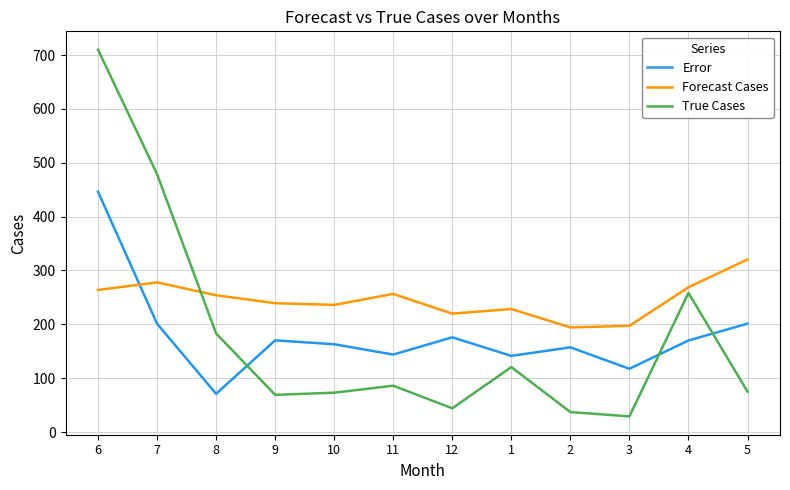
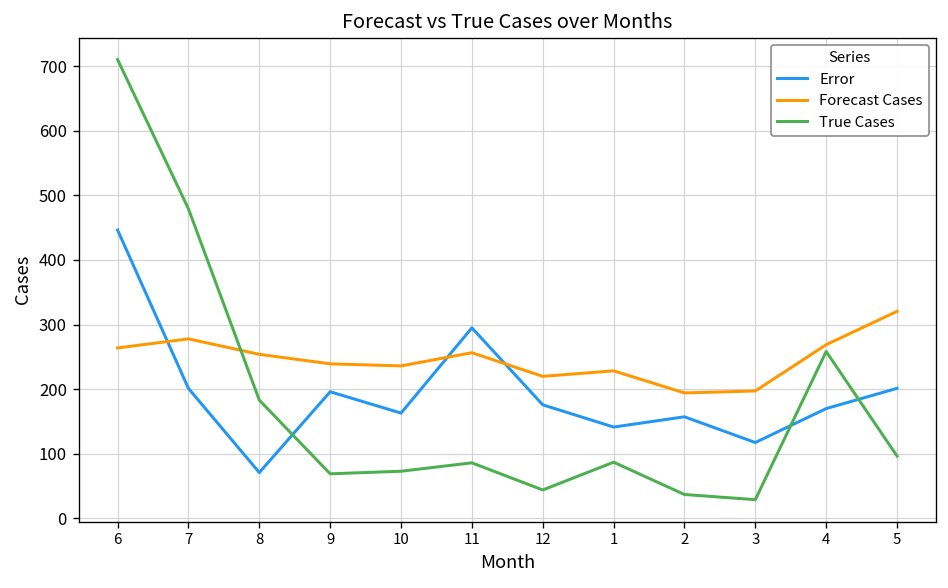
Error, 9: 170 -> 200
Error, 11: 140 -> 290
True Cases, 1: 120 -> 90
True Cases, 5: 80 -> 100
